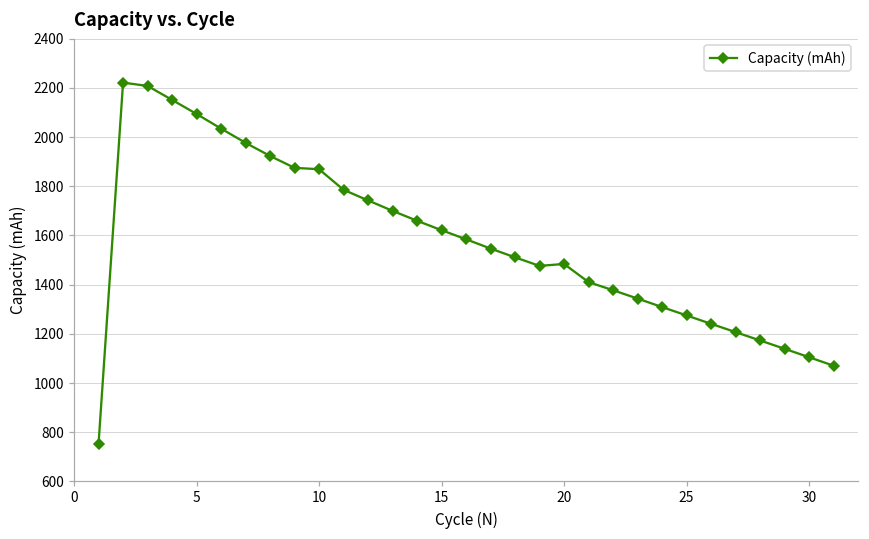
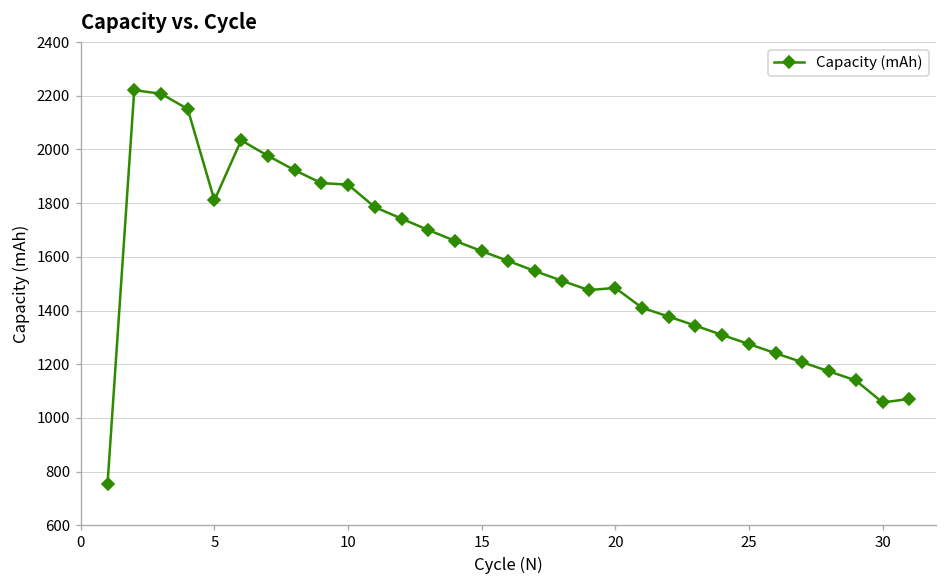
5: 2090 -> 1810
30: 1110 -> 1060
